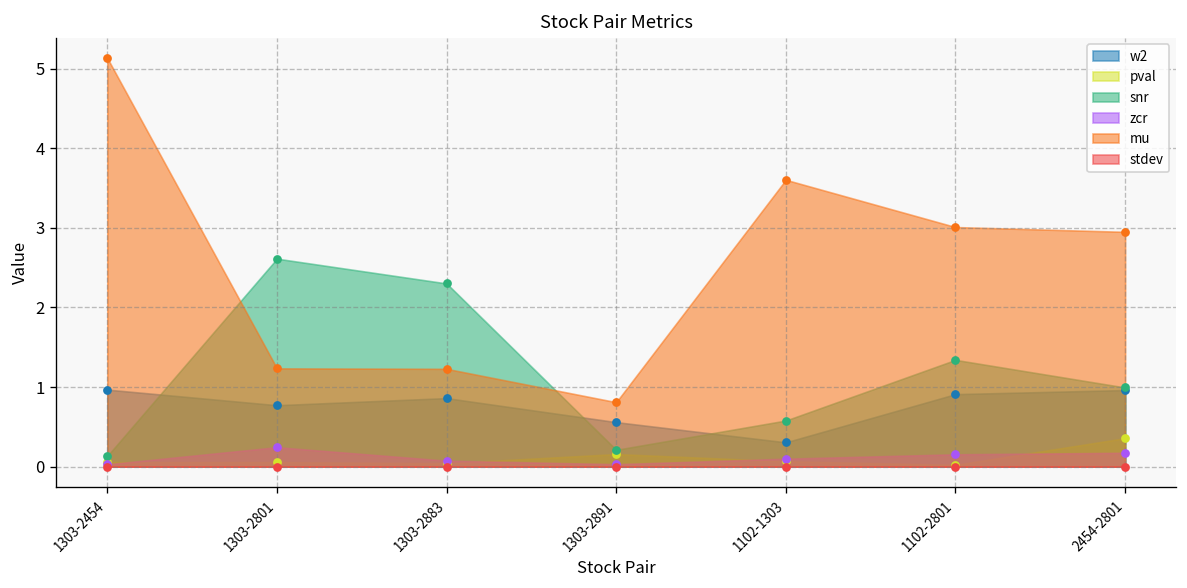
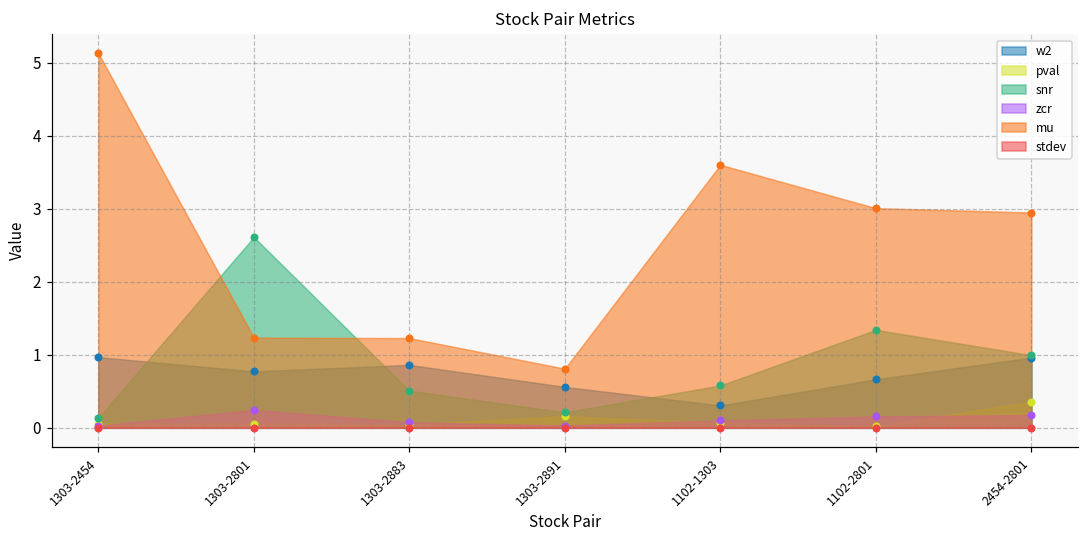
snr, 1303-2883: 2.3 -> 0.5
w2, 1102-2801: 0.9 -> 0.7
